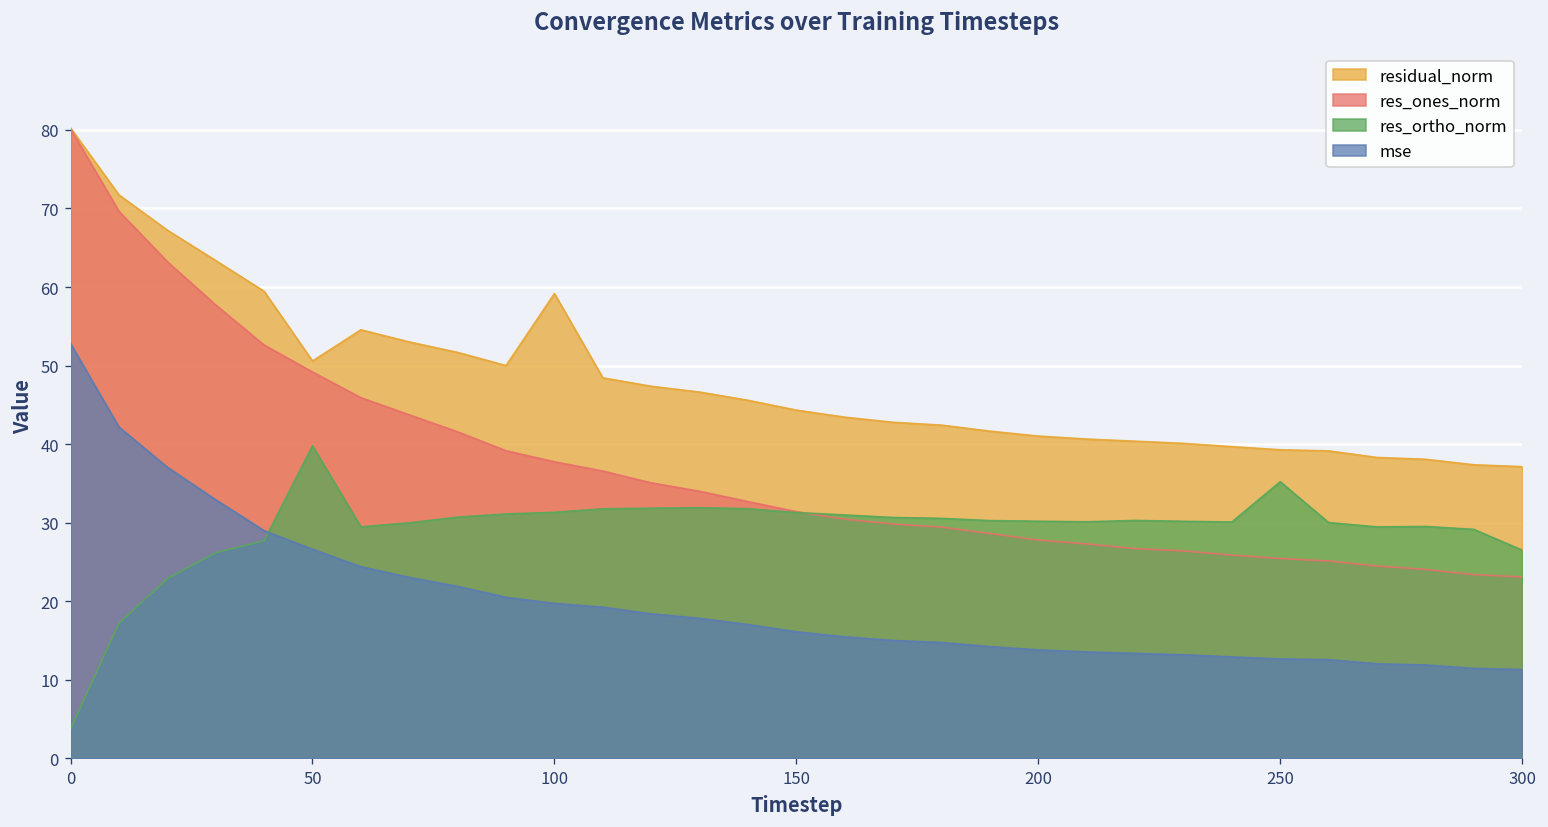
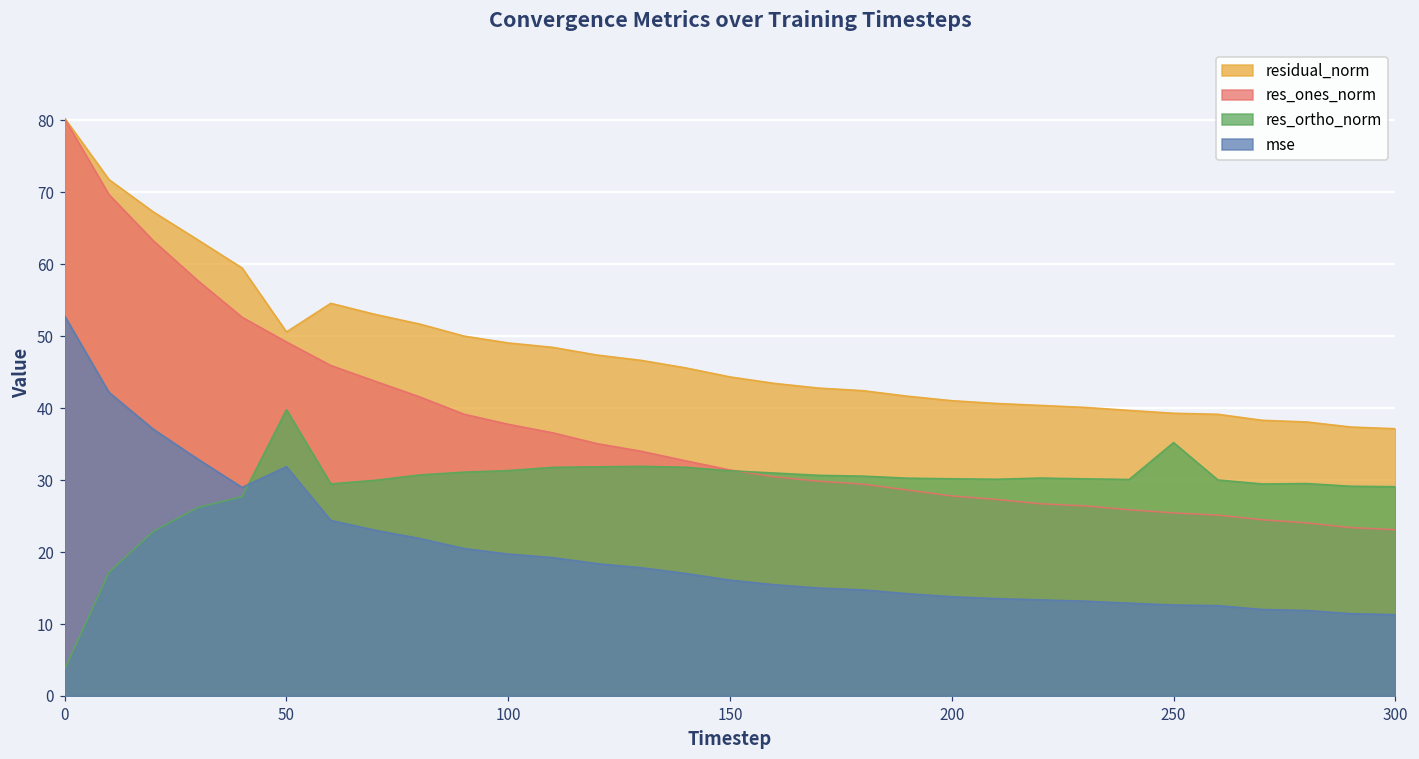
mse, 50: 27 -> 32
residual_norm, 100: 59 -> 49
res_ortho_norm, 300: 27 -> 29
